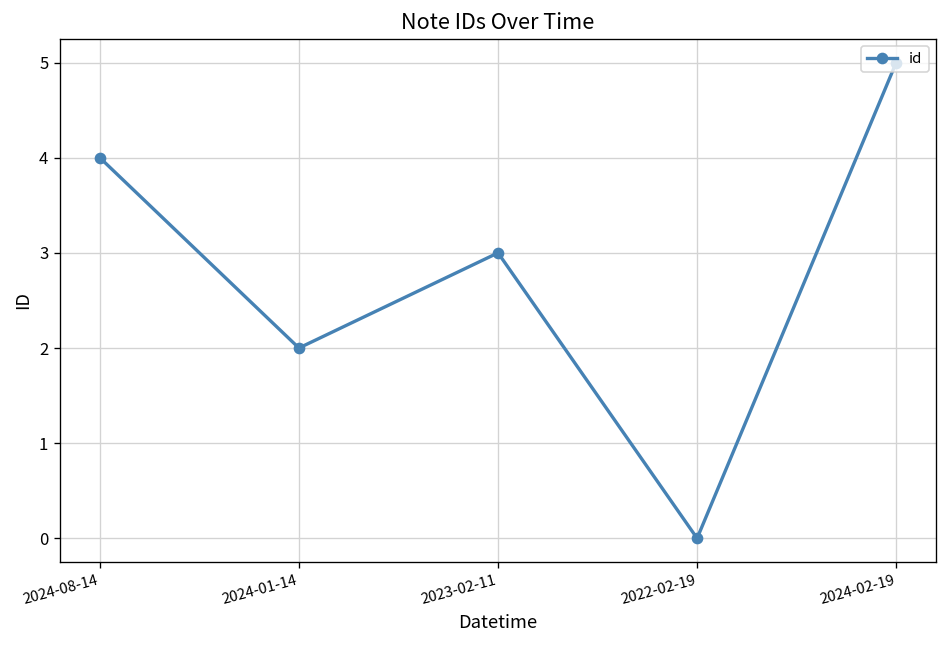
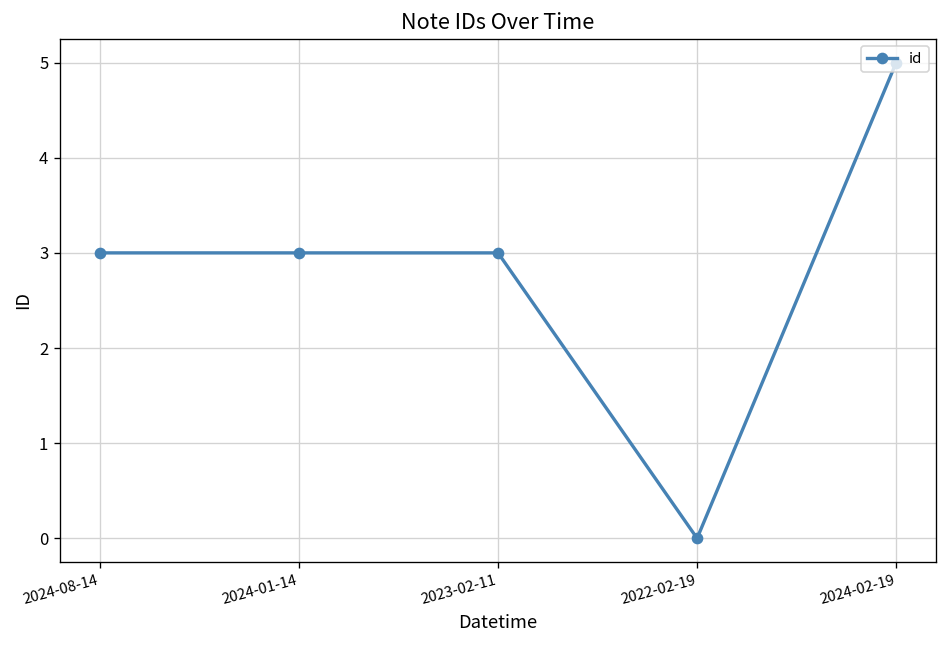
2024-08-14: 4 -> 3
2024-01-14: 2 -> 3
